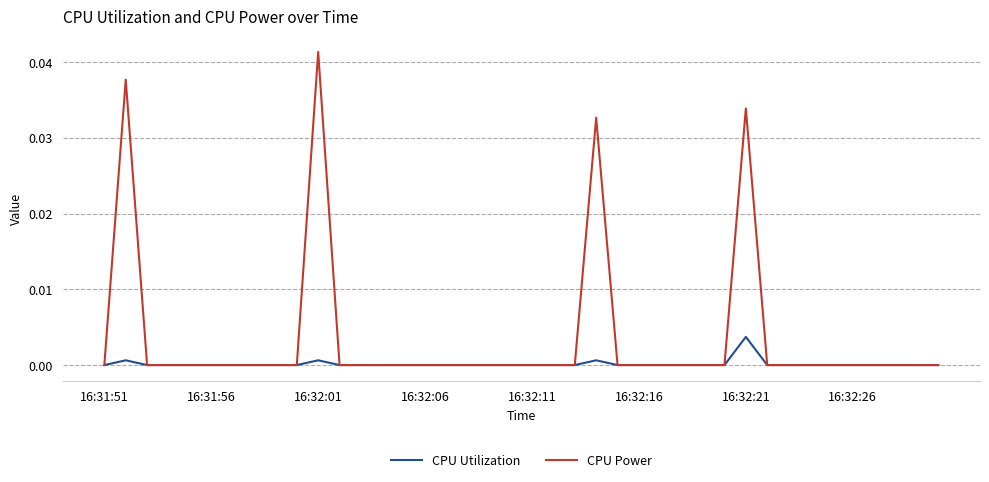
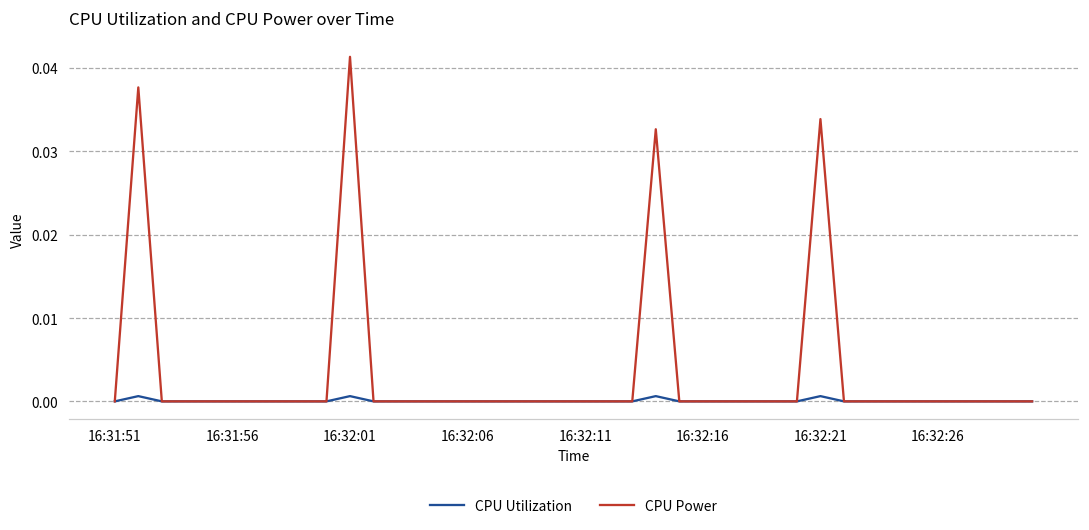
CPU Utilization, 16:32:21: 0.004 -> 0.001
